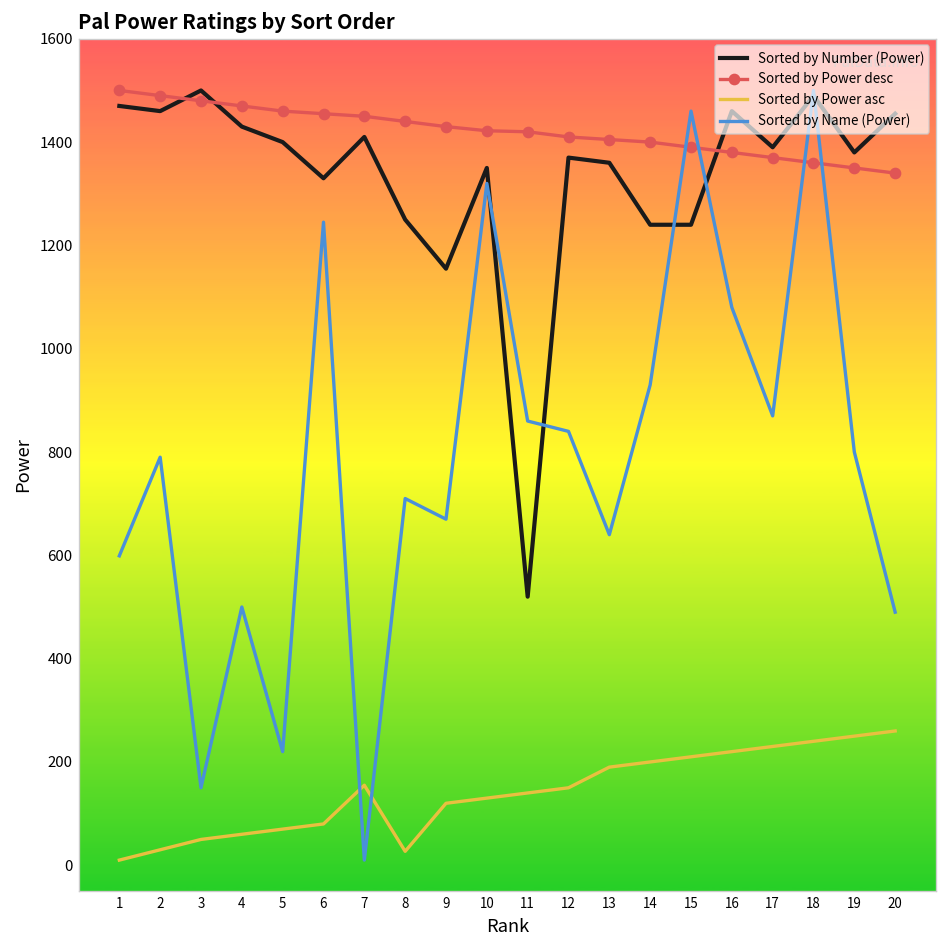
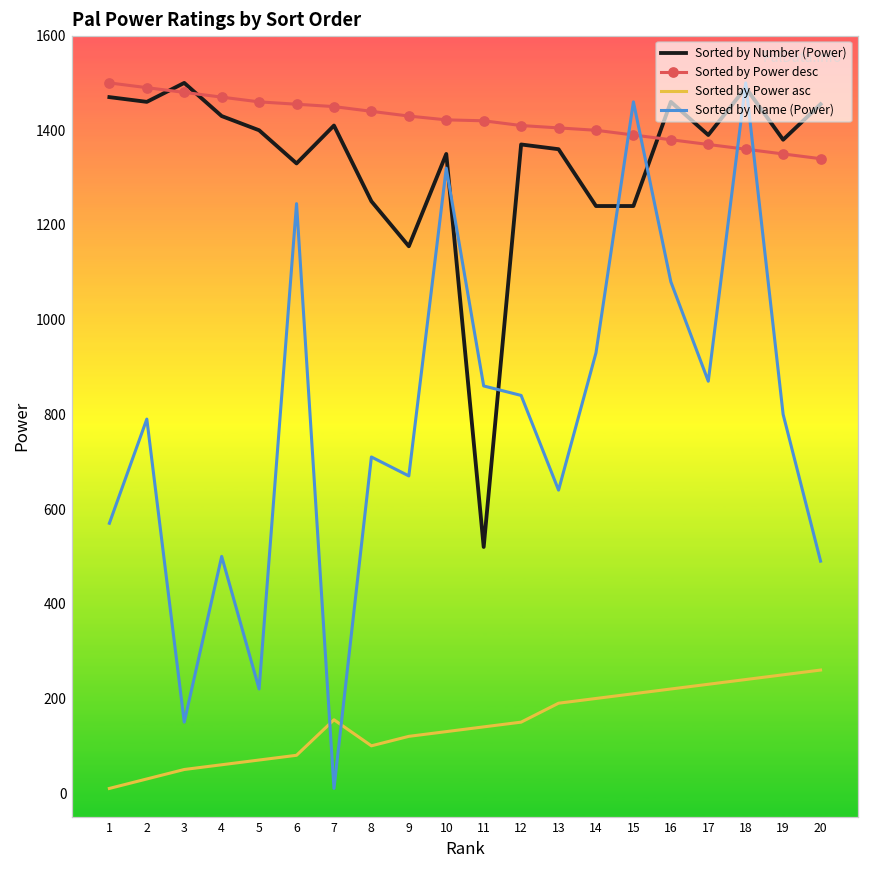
Sorted by Name (Power), 1: 600 -> 570
Sorted by Power asc, 8: 30 -> 100
